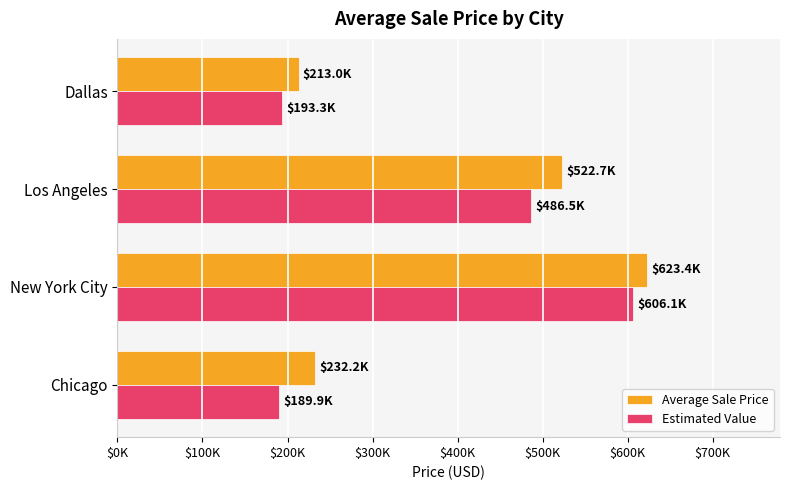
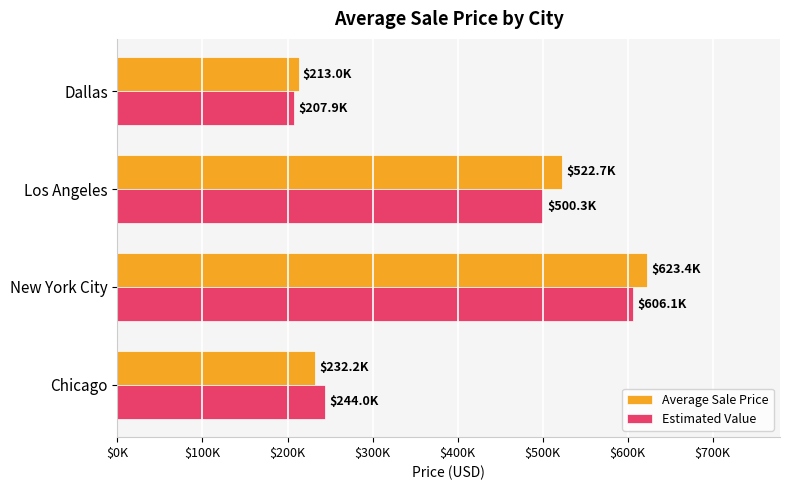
Estimated Value, Dallas: $193.3K -> $207.9K
Estimated Value, Los Angeles: $486.5K -> $500.3K
Estimated Value, Chicago: $189.9K -> $244.0K
